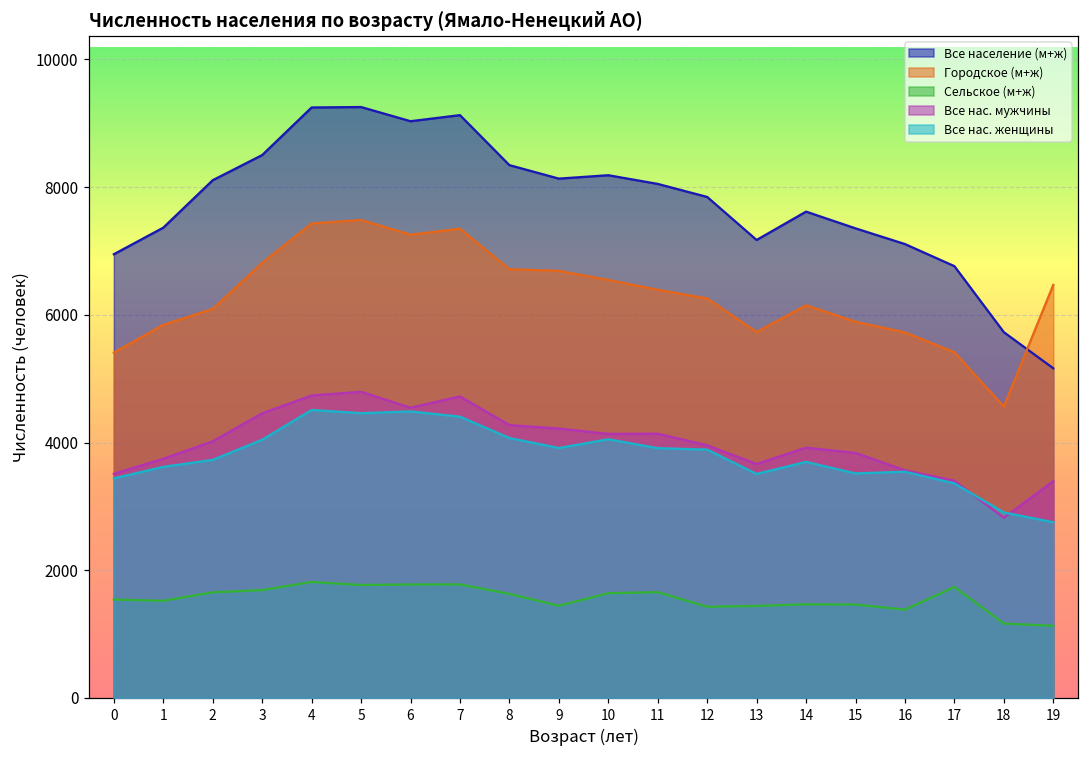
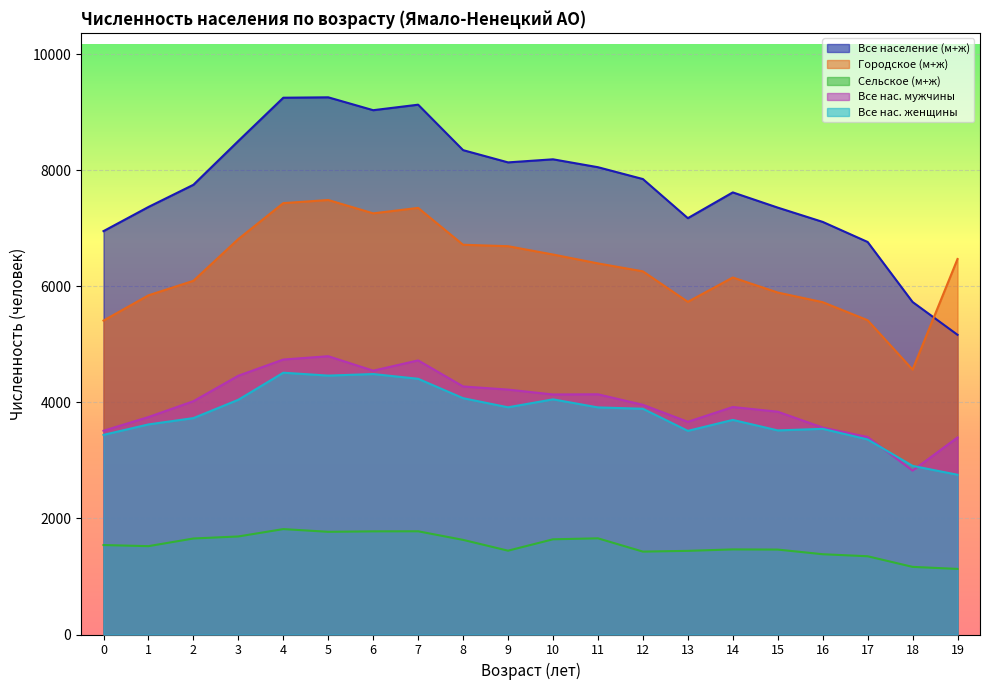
Все население (м+ж), 2: 8100 -> 7700
Сельское (м+ж), 17: 1700 -> 1300
